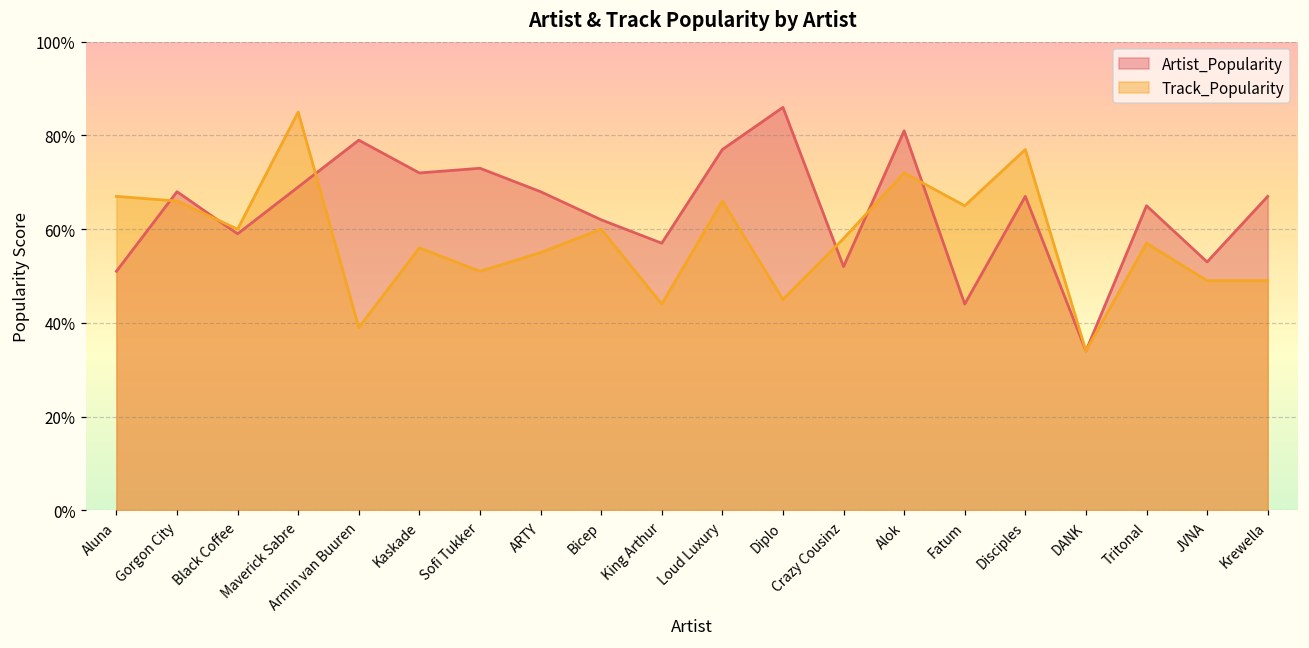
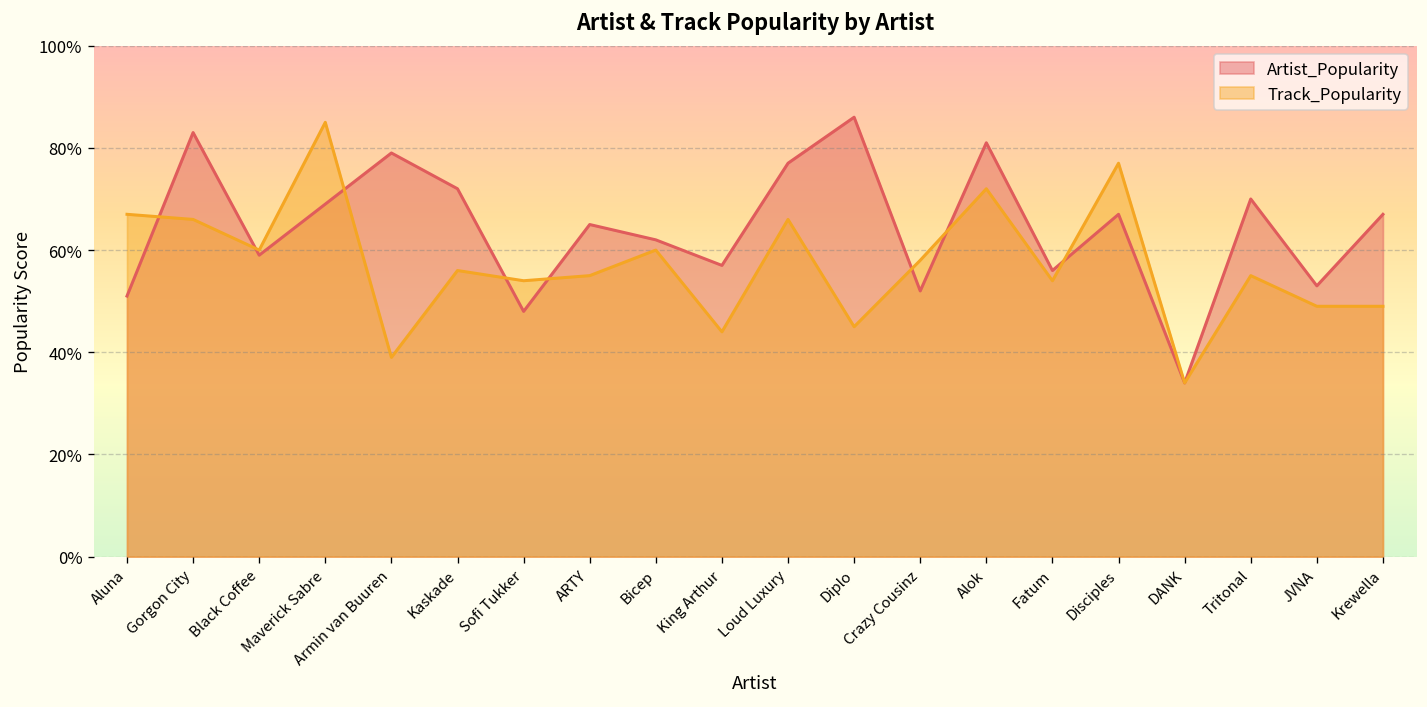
Artist_Popularity, Gorgon City: 68% -> 83%
Artist_Popularity, Sofi Tukker: 73% -> 48%
Track_Popularity, Sofi Tukker: 51% -> 54%
Artist_Popularity, ARTY: 68% -> 65%
Artist_Popularity, Fatum: 44% -> 56%
Track_Popularity, Fatum: 65% -> 54%
Artist_Popularity, Tritonal: 65% -> 70%
Track_Popularity, Tritonal: 57% -> 55%
